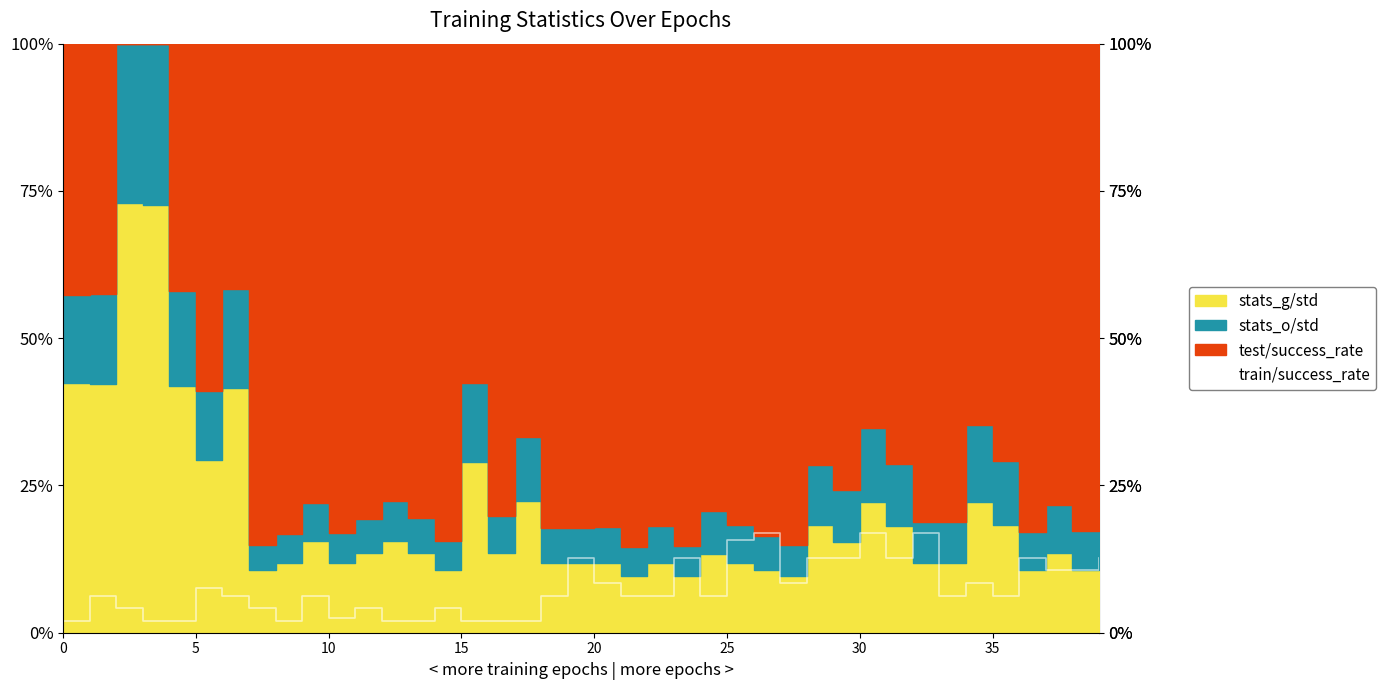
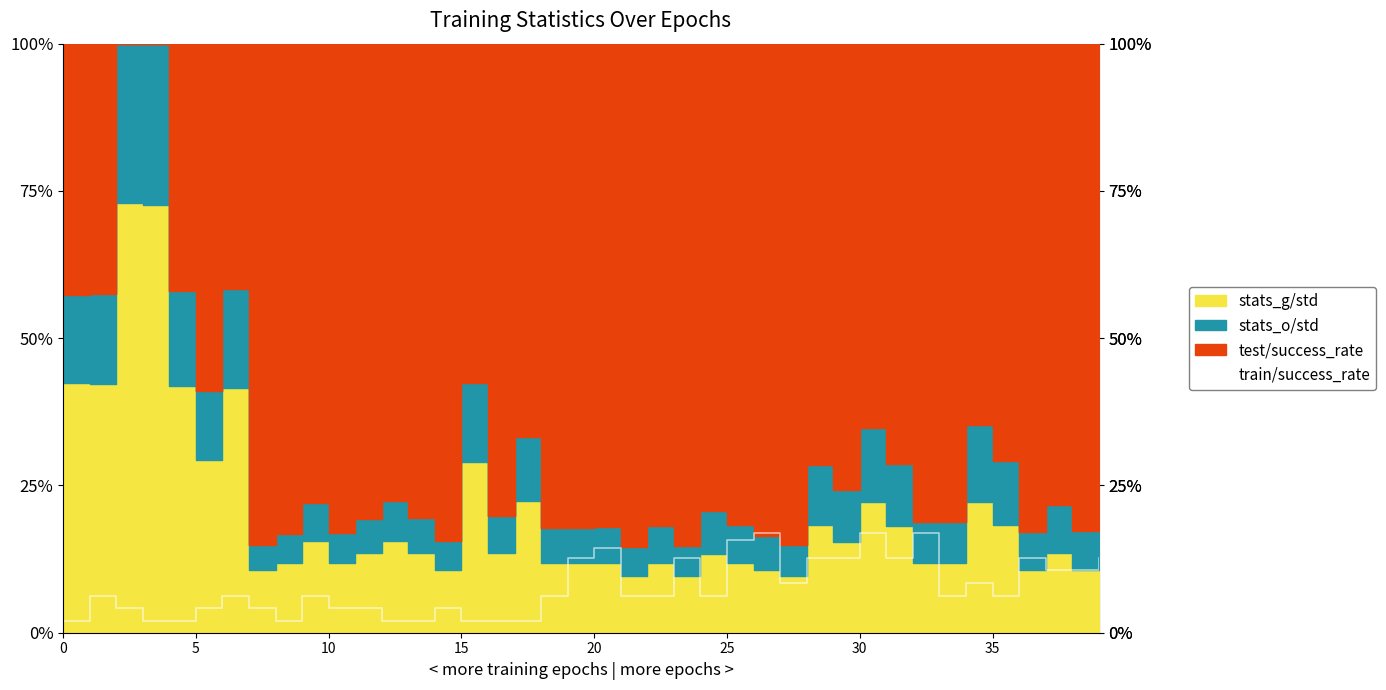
train/success_rate, 5: 8% -> 4%
train/success_rate, 10: 2% -> 4%
train/success_rate, 20: 8% -> 14%
